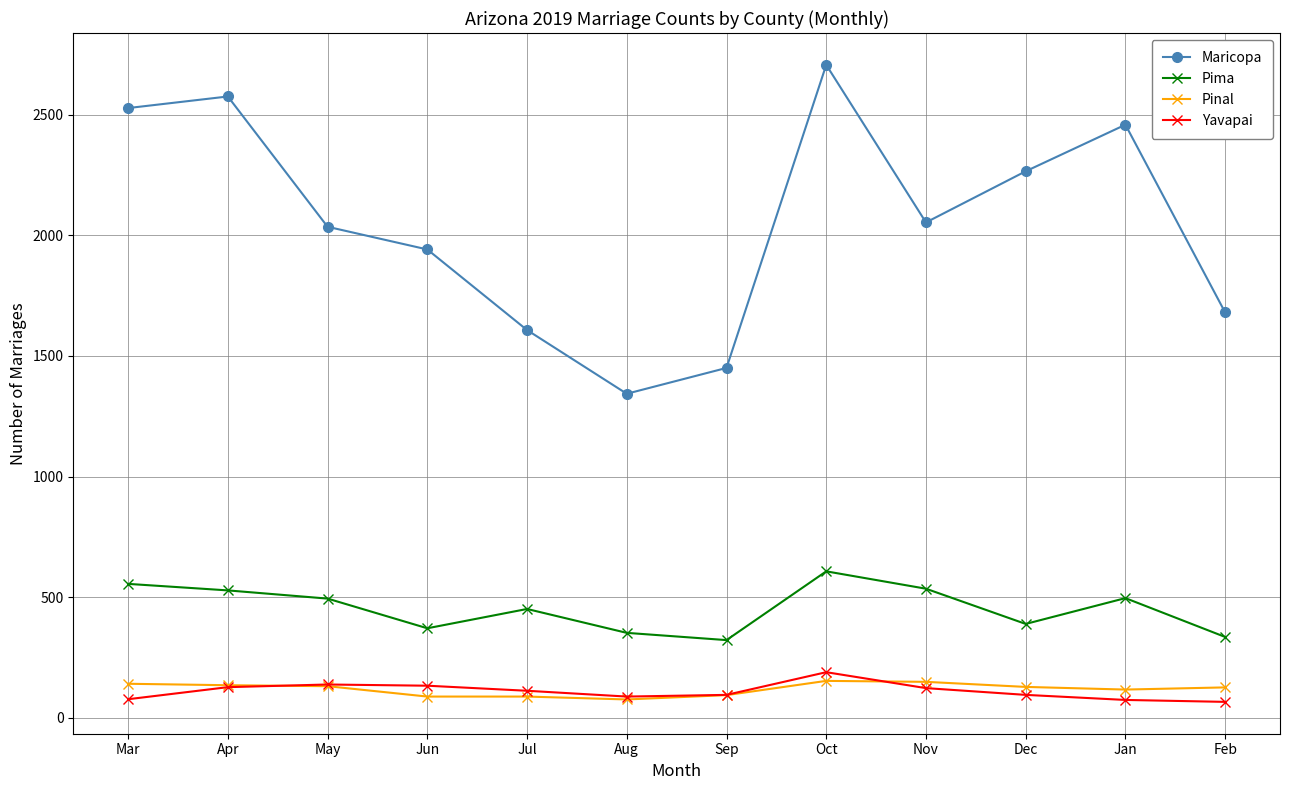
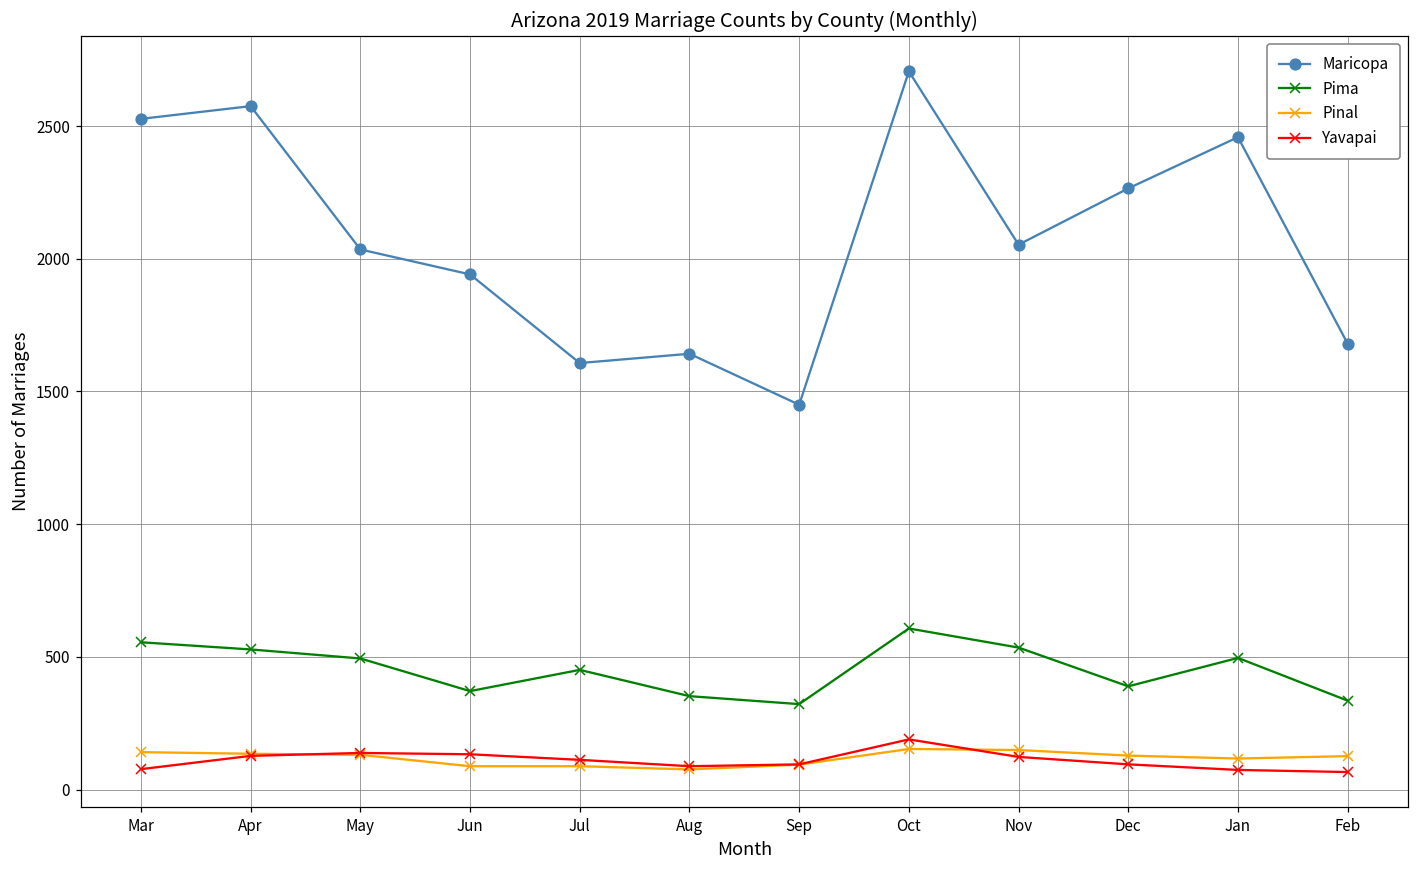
Maricopa, Aug: 1340 -> 1640
